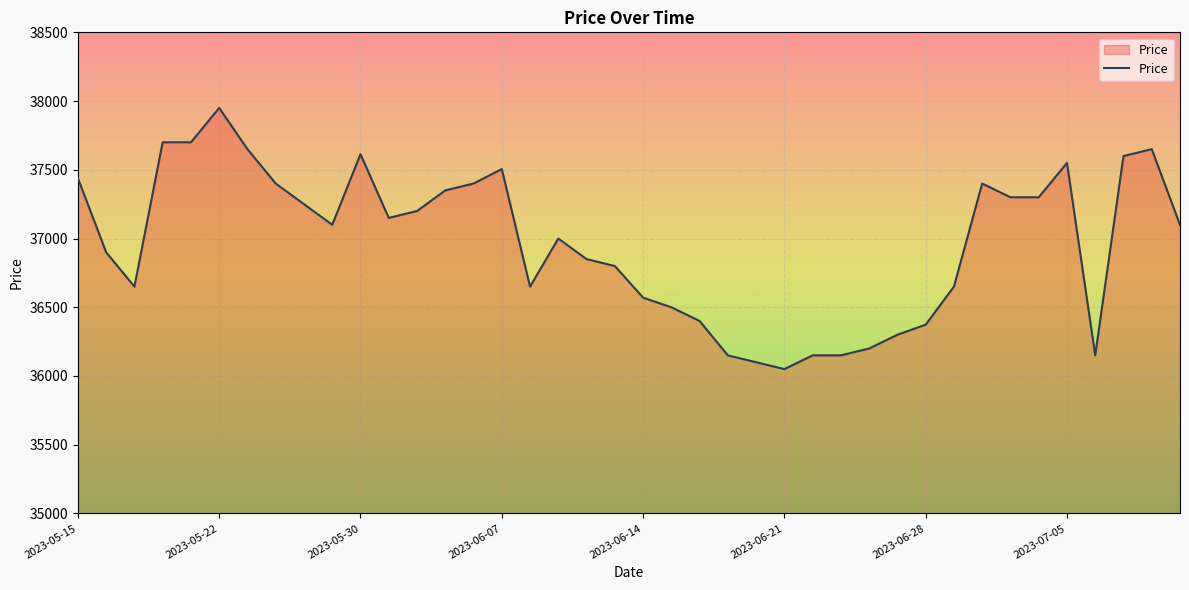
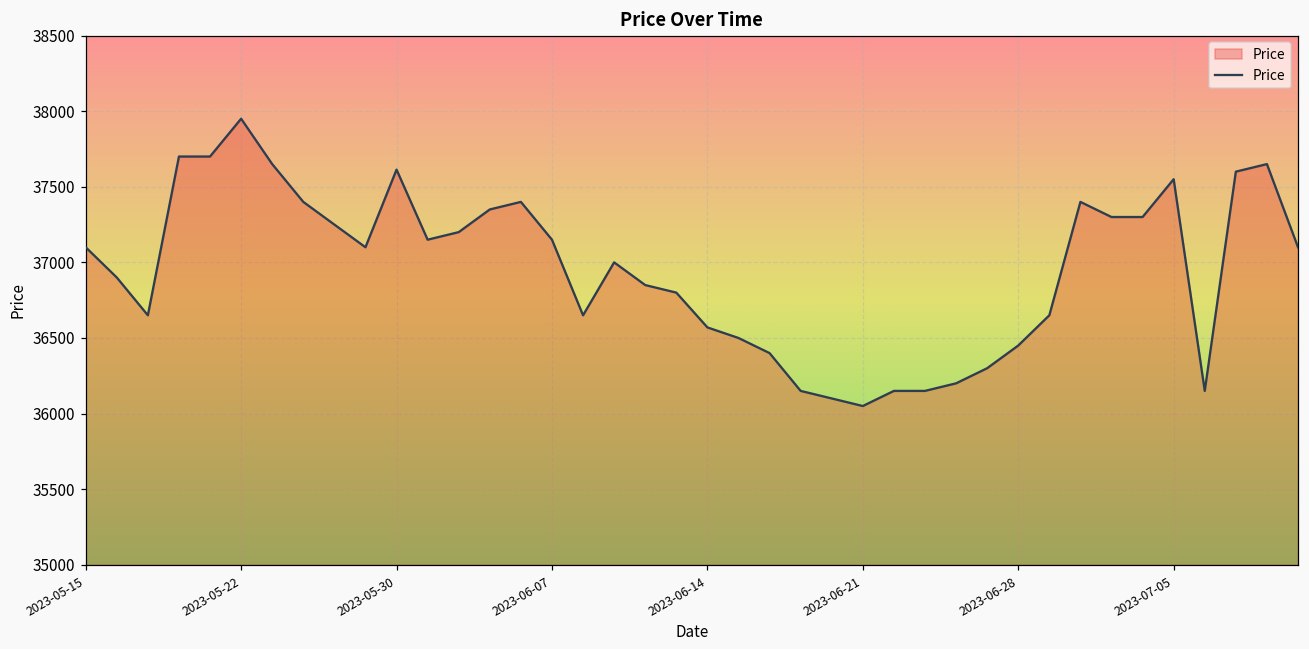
2023-05-15: 37440 -> 37100
2023-06-07: 37510 -> 37150
2023-06-28: 36370 -> 36450
